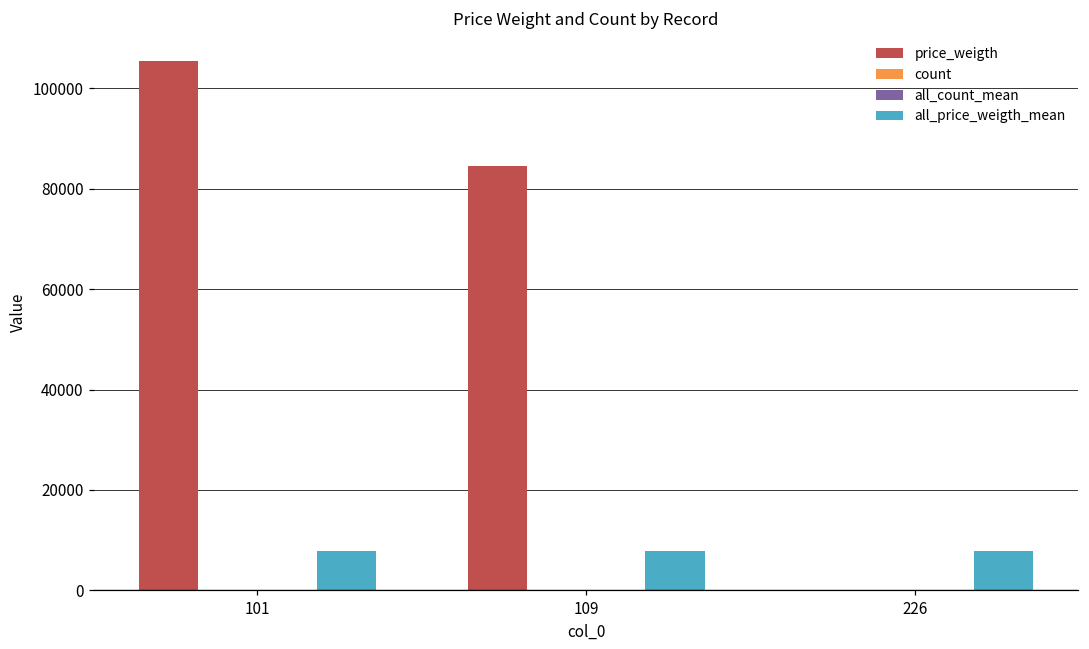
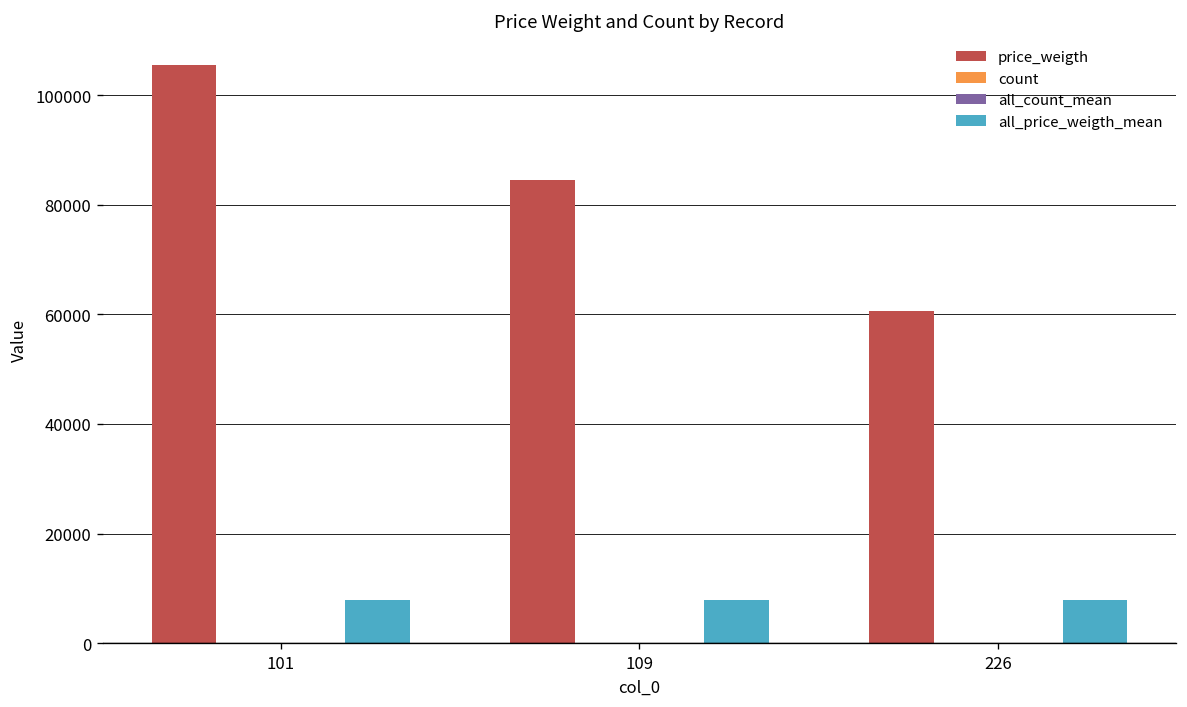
price_weigth, 226: 0 -> 61000
